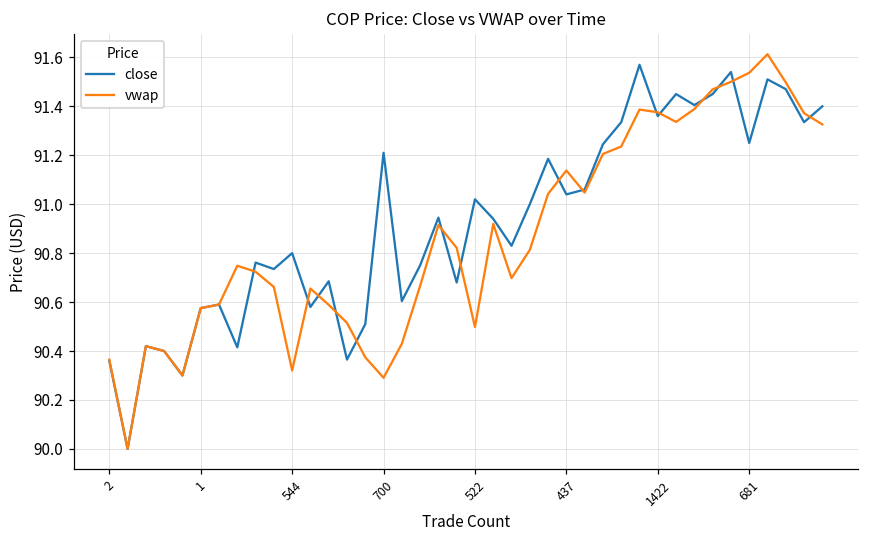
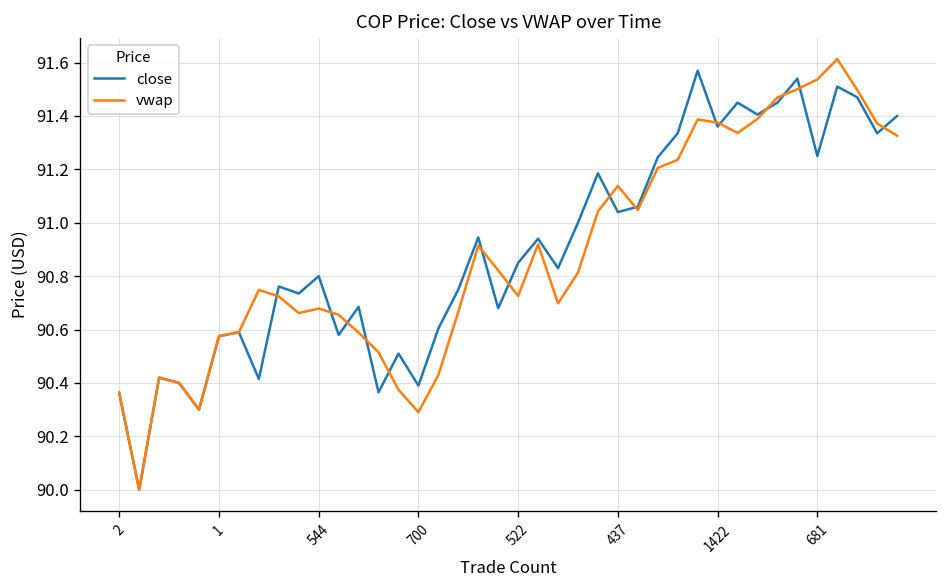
vwap, 544: 90.32 -> 90.68
close, 700: 91.21 -> 90.39
close, 522: 91.02 -> 90.85
vwap, 522: 90.50 -> 90.73
